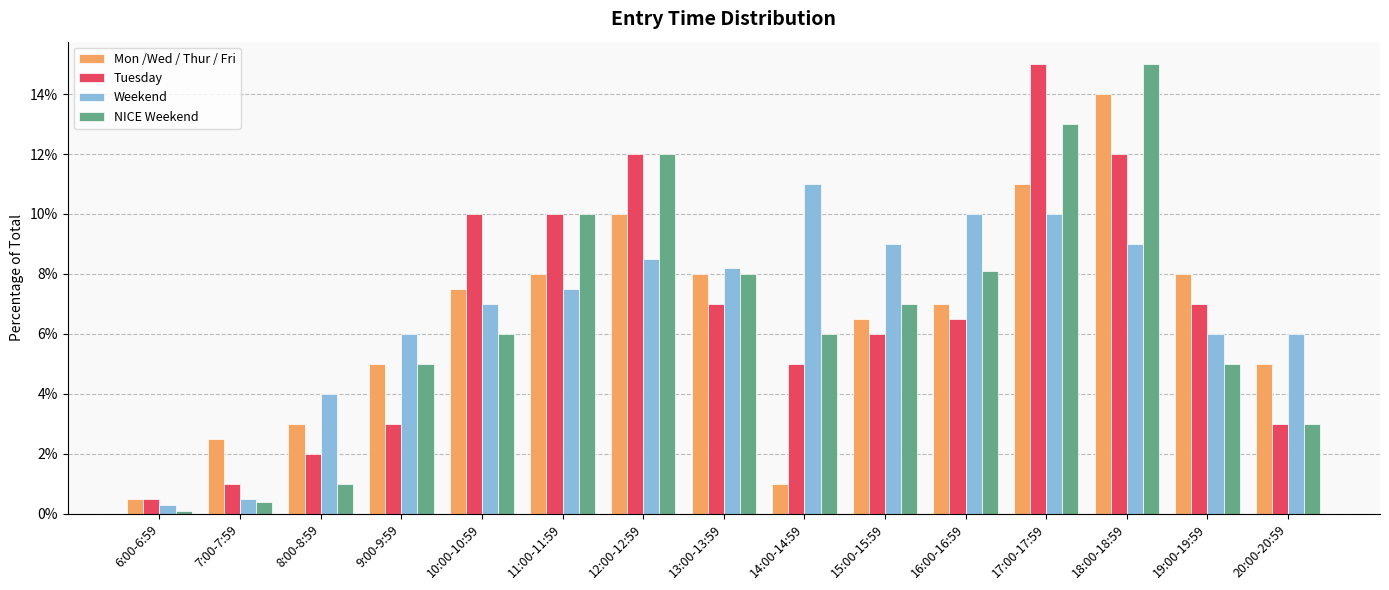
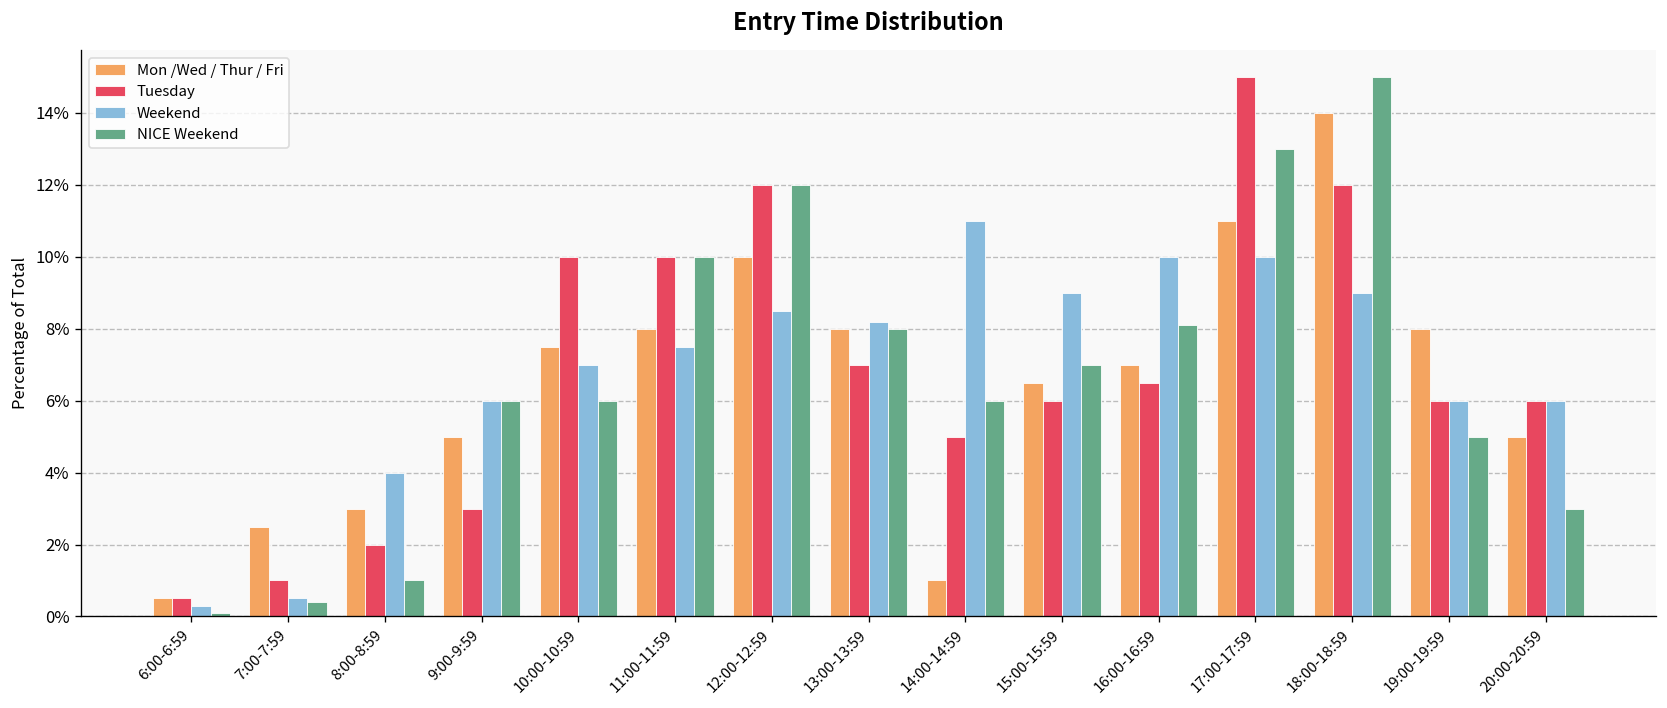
NICE Weekend, 9:00-9:59: 5.0% -> 6.0%
Tuesday, 19:00-19:59: 7.0% -> 6.0%
Tuesday, 20:00-20:59: 3.0% -> 6.0%
